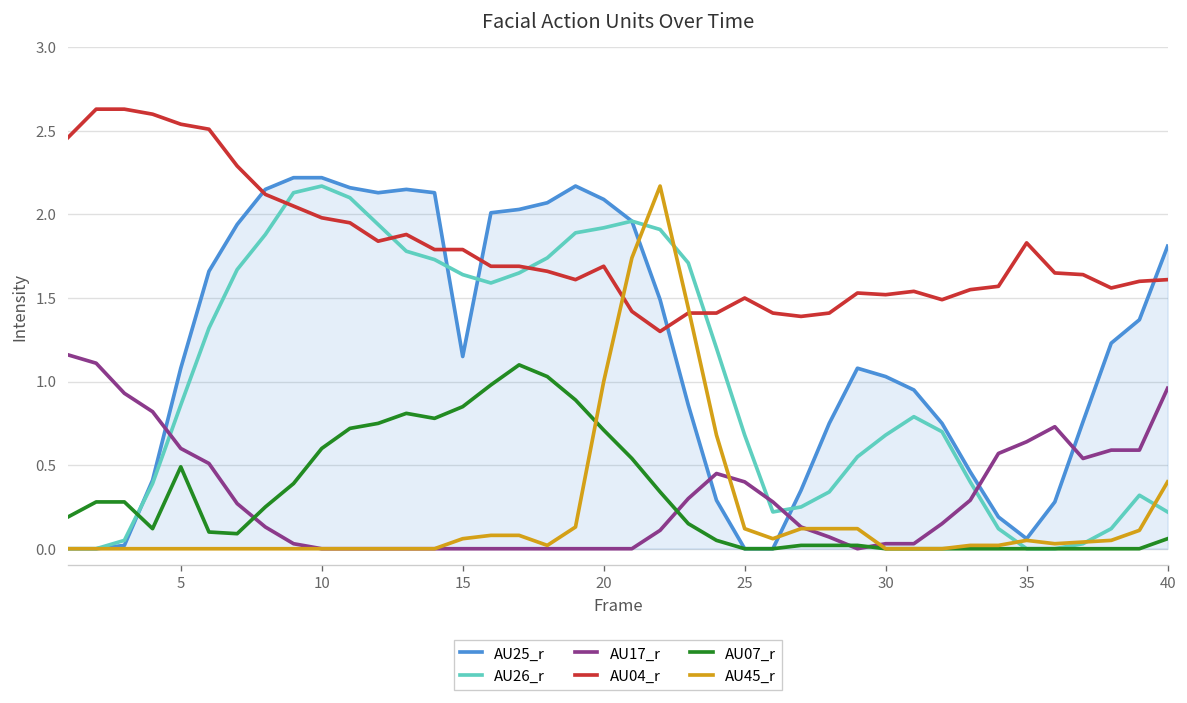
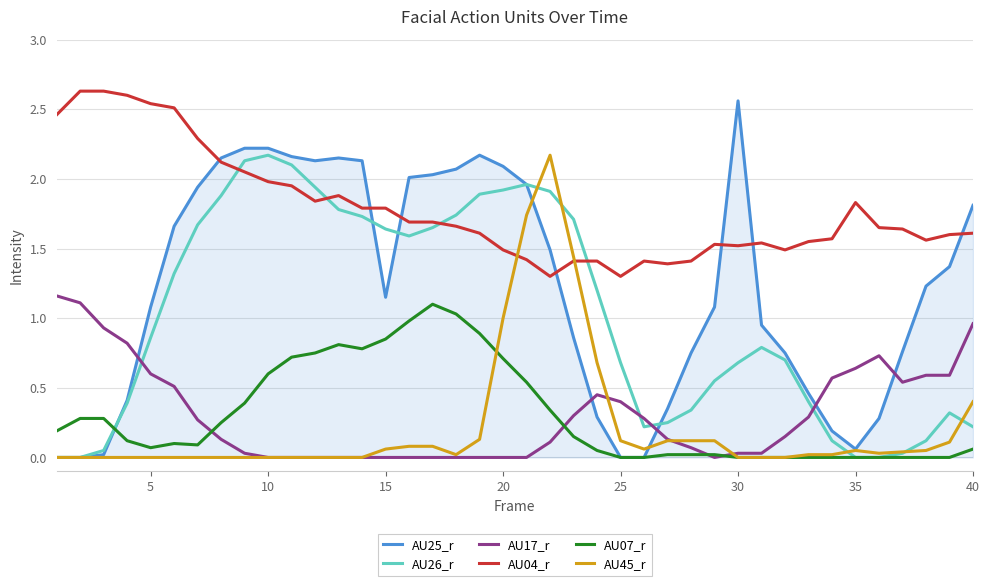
AU07_r, 5: 0.49 -> 0.07
AU04_r, 20: 1.69 -> 1.49
AU04_r, 25: 1.5 -> 1.3
AU25_r, 30: 1.03 -> 2.56
